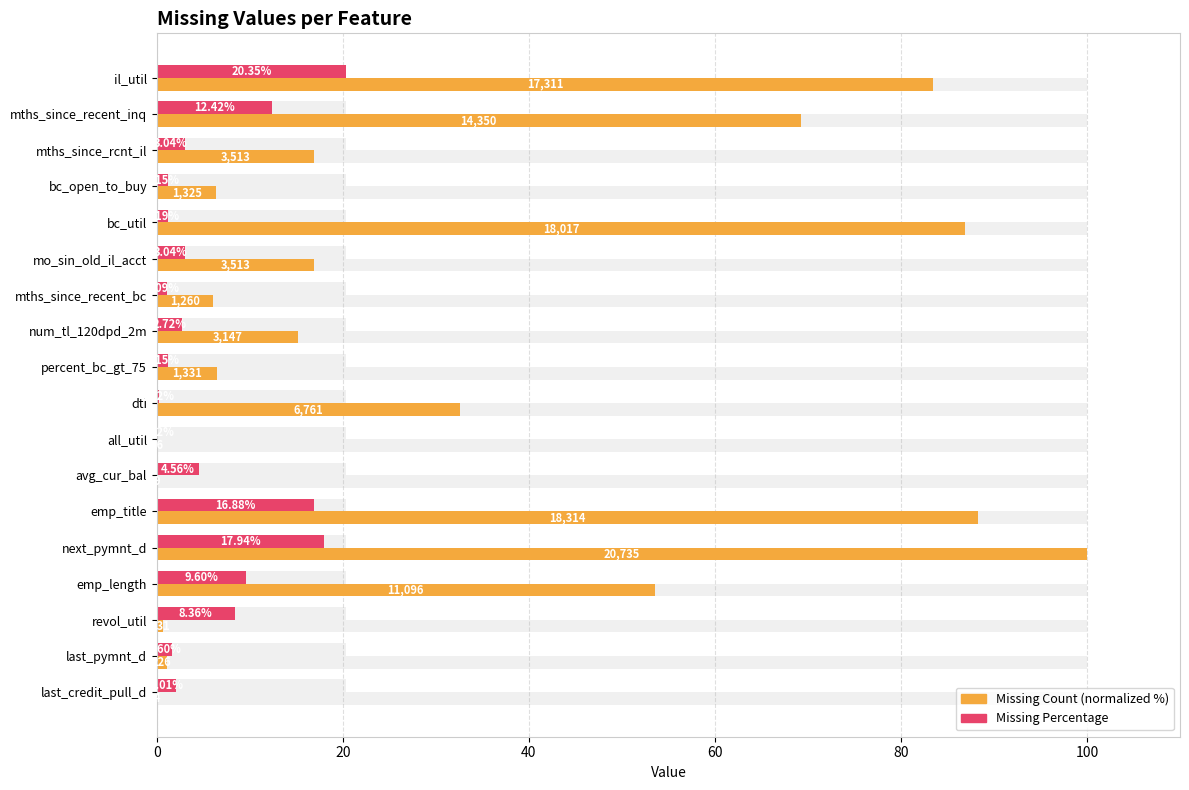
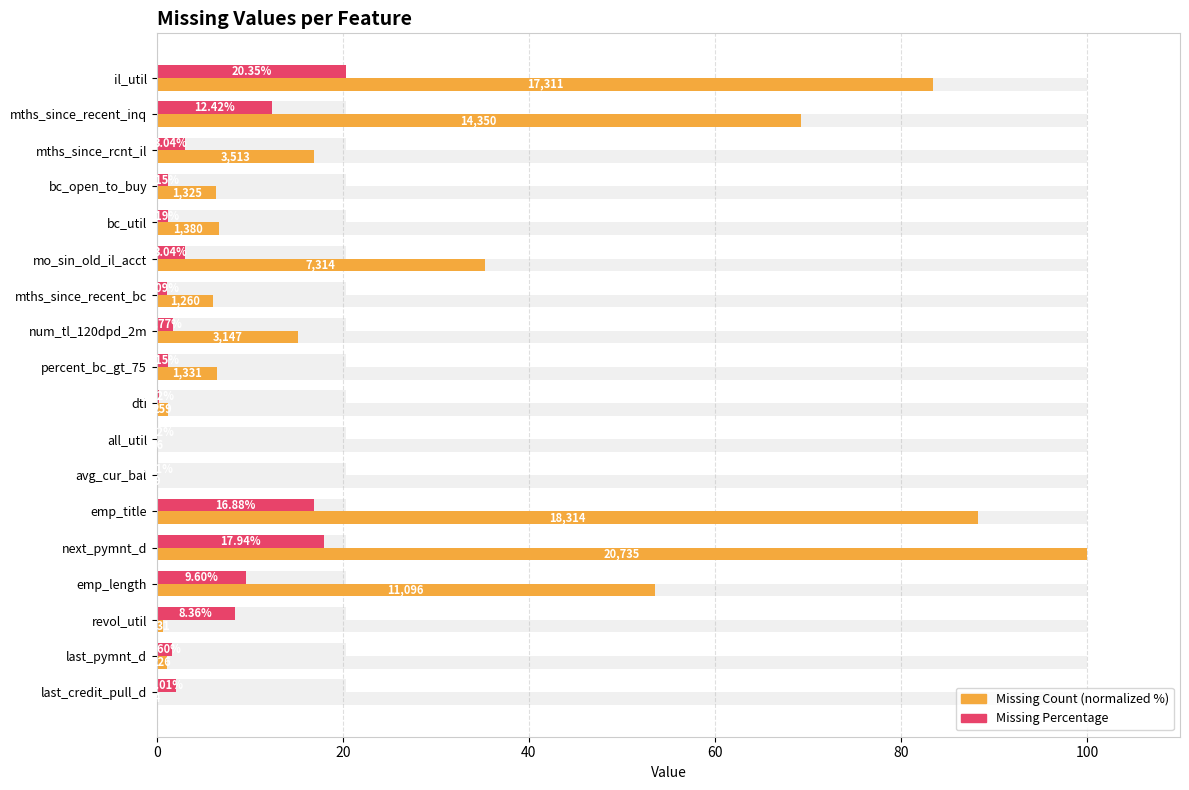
Missing Count (normalized %), bc_util: 18,017 -> 1,380
Missing Count (normalized %), mo_sin_old_il_acct: 3,513 -> 7,314
Missing Percentage, num_tl_120dpd_2m: 3 -> 2
Missing Count (normalized %), dti: 33 -> 1
Missing Percentage, avg_cur_bal: 5 -> 0
